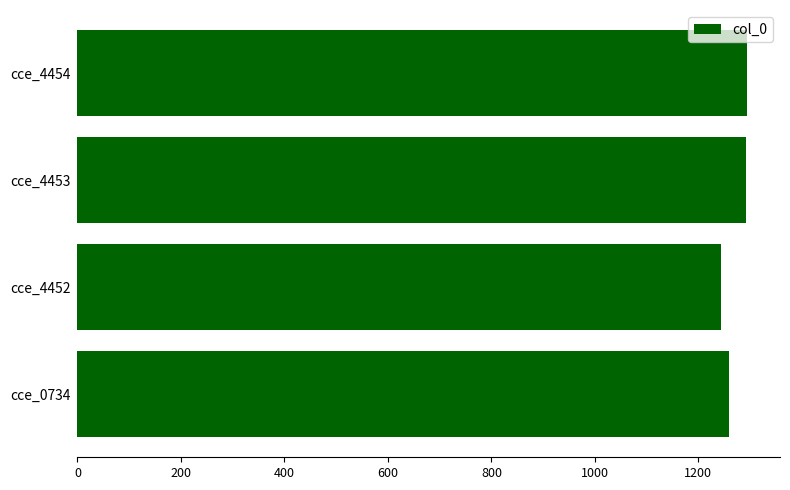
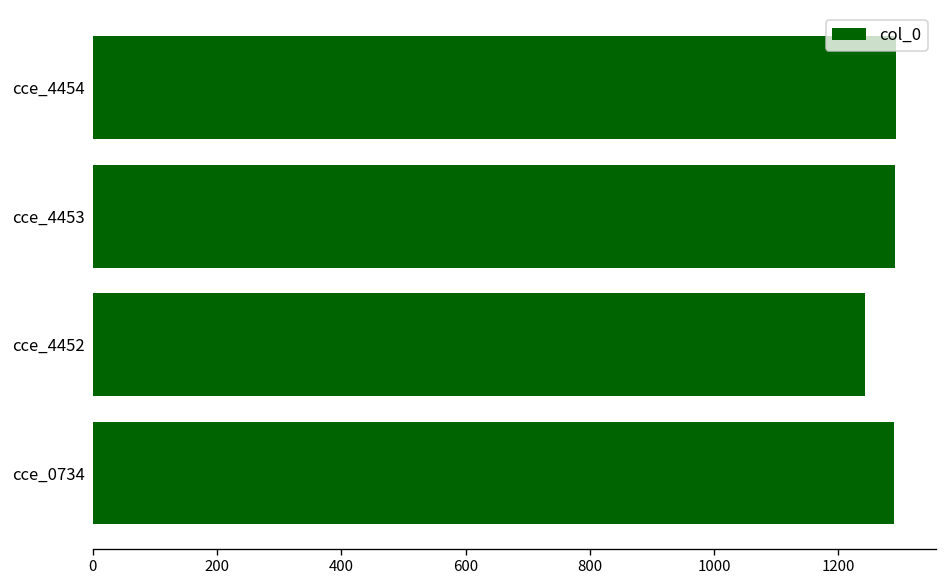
cce_0734: 1260 -> 1290
